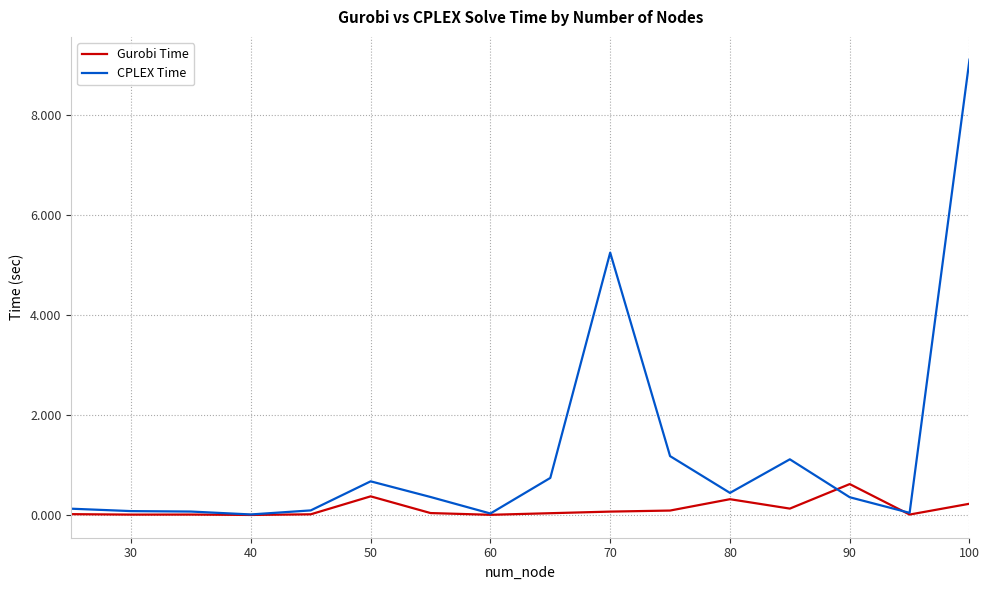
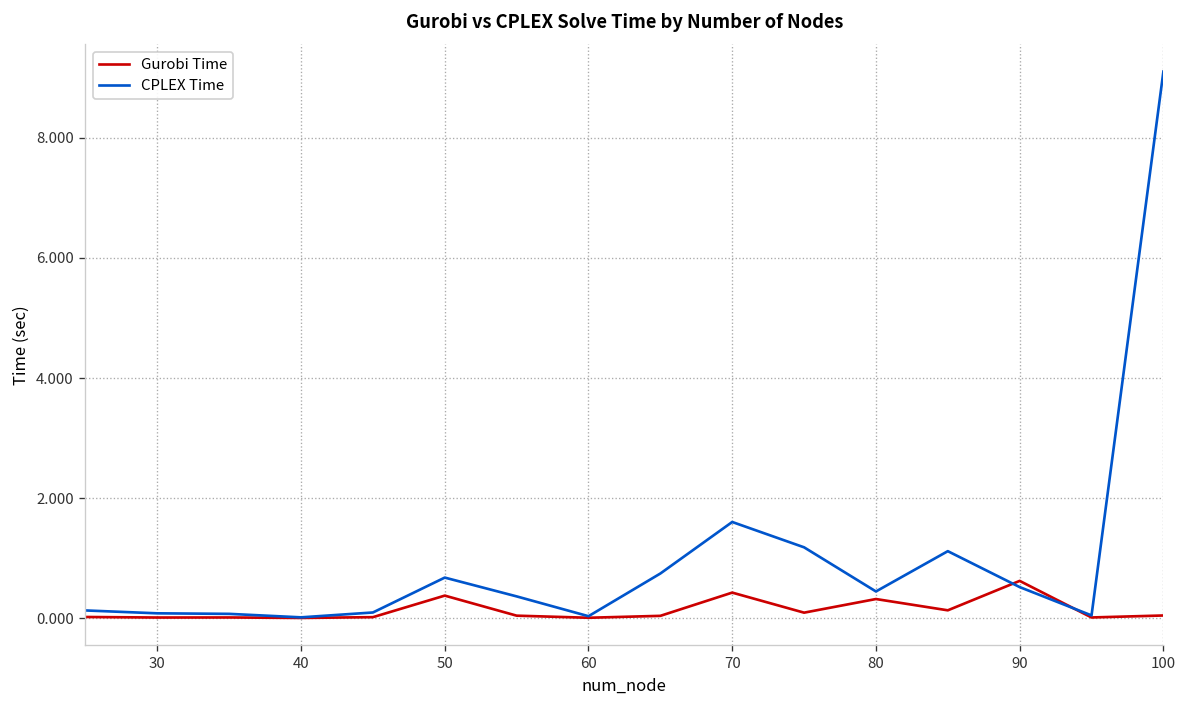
Gurobi Time, 70: 0.1 -> 0.4
CPLEX Time, 70: 5.2 -> 1.6
CPLEX Time, 90: 0.4 -> 0.5
Gurobi Time, 100: 0.2 -> 0.0
